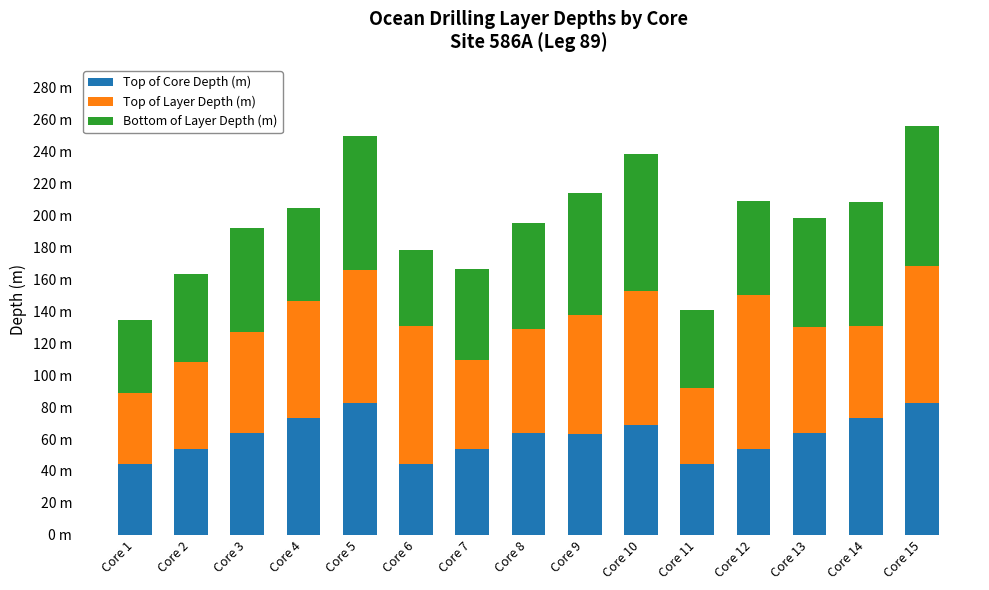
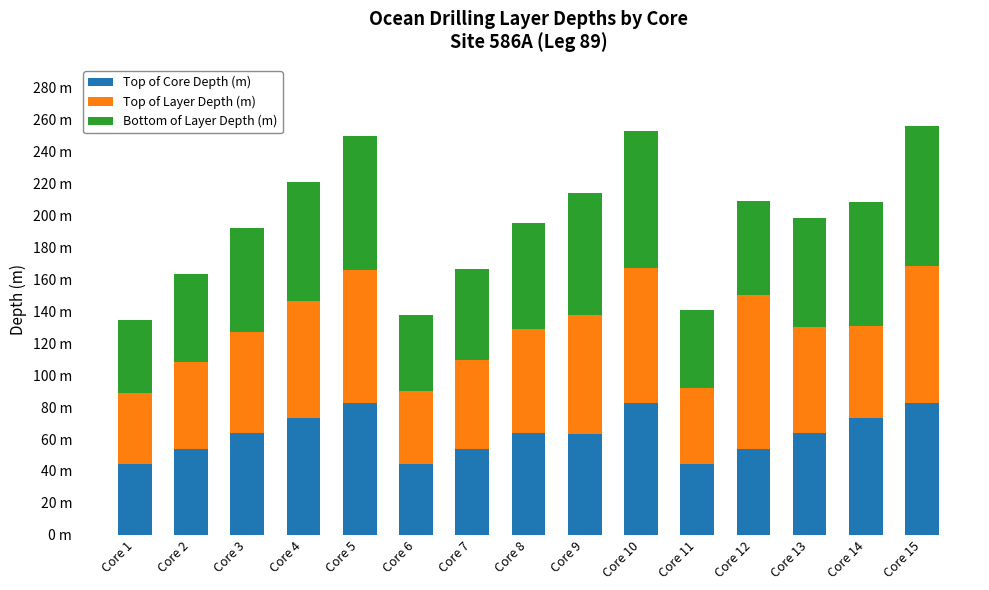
Bottom of Layer Depth (m), Core 4: 59 m -> 75 m
Top of Layer Depth (m), Core 6: 87 m -> 46 m
Top of Core Depth (m), Core 10: 69 m -> 83 m
